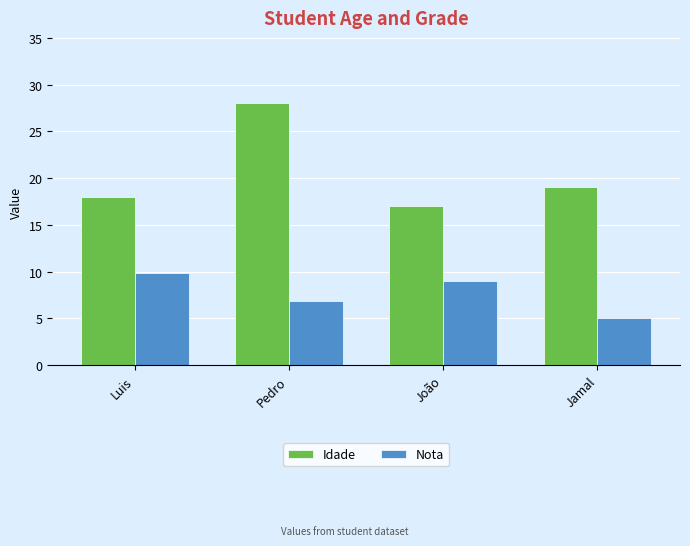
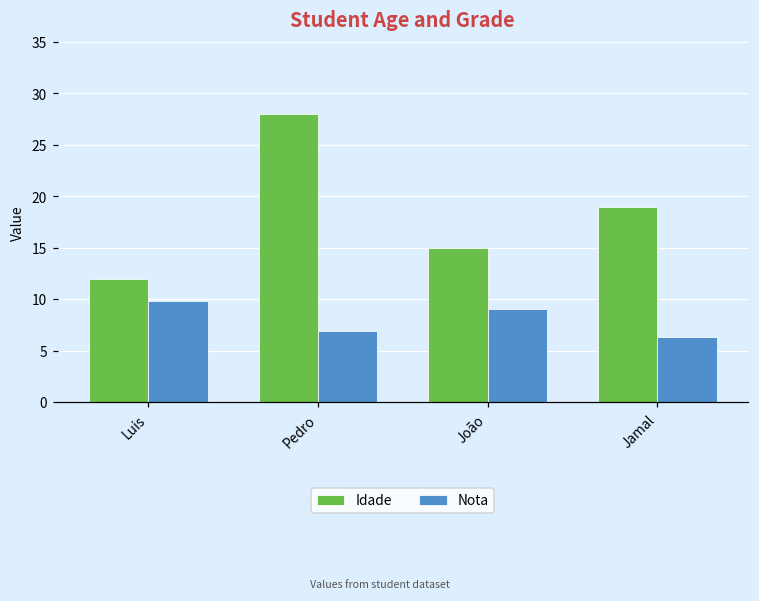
Idade, Luis: 18 -> 12
Idade, João: 17 -> 15
Nota, Jamal: 5 -> 6
